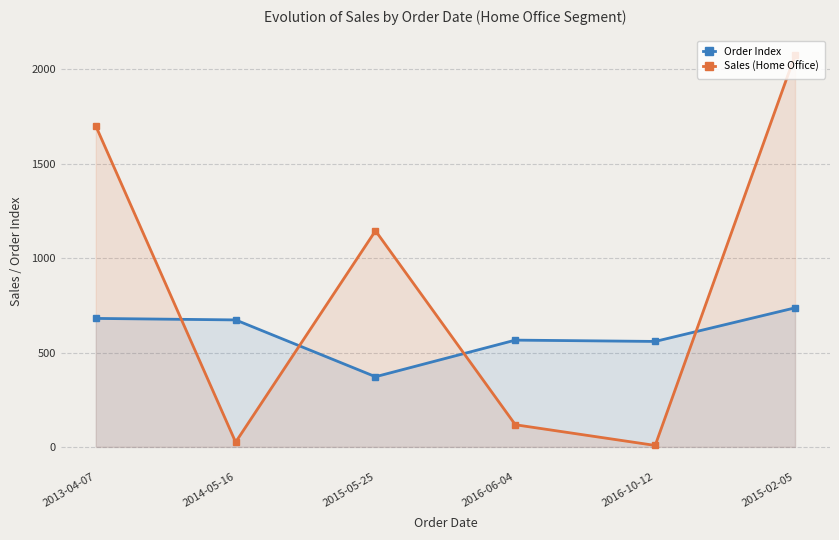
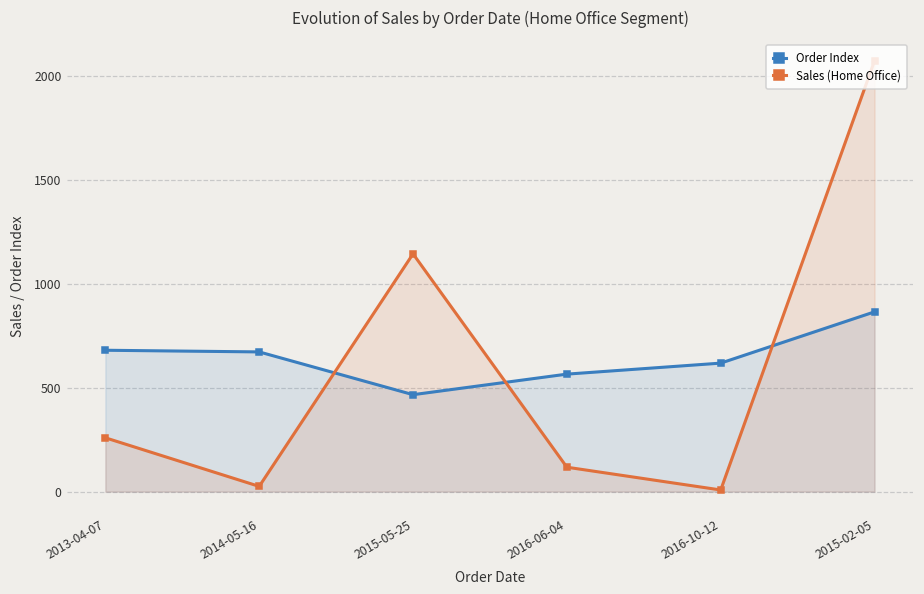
Sales (Home Office), 2013-04-07: 1700 -> 260
Order Index, 2015-05-25: 370 -> 470
Order Index, 2016-10-12: 560 -> 620
Order Index, 2015-02-05: 740 -> 870
